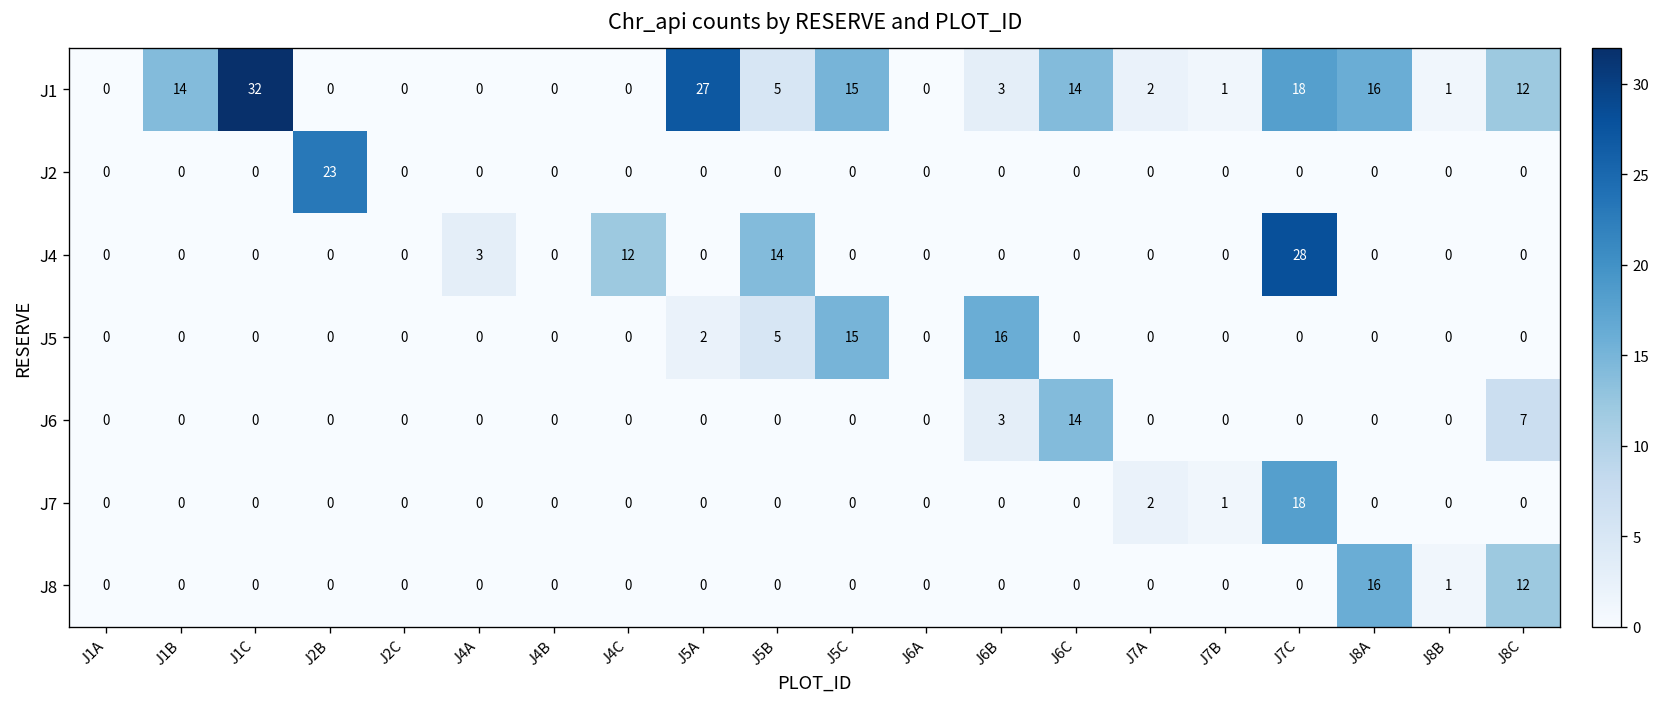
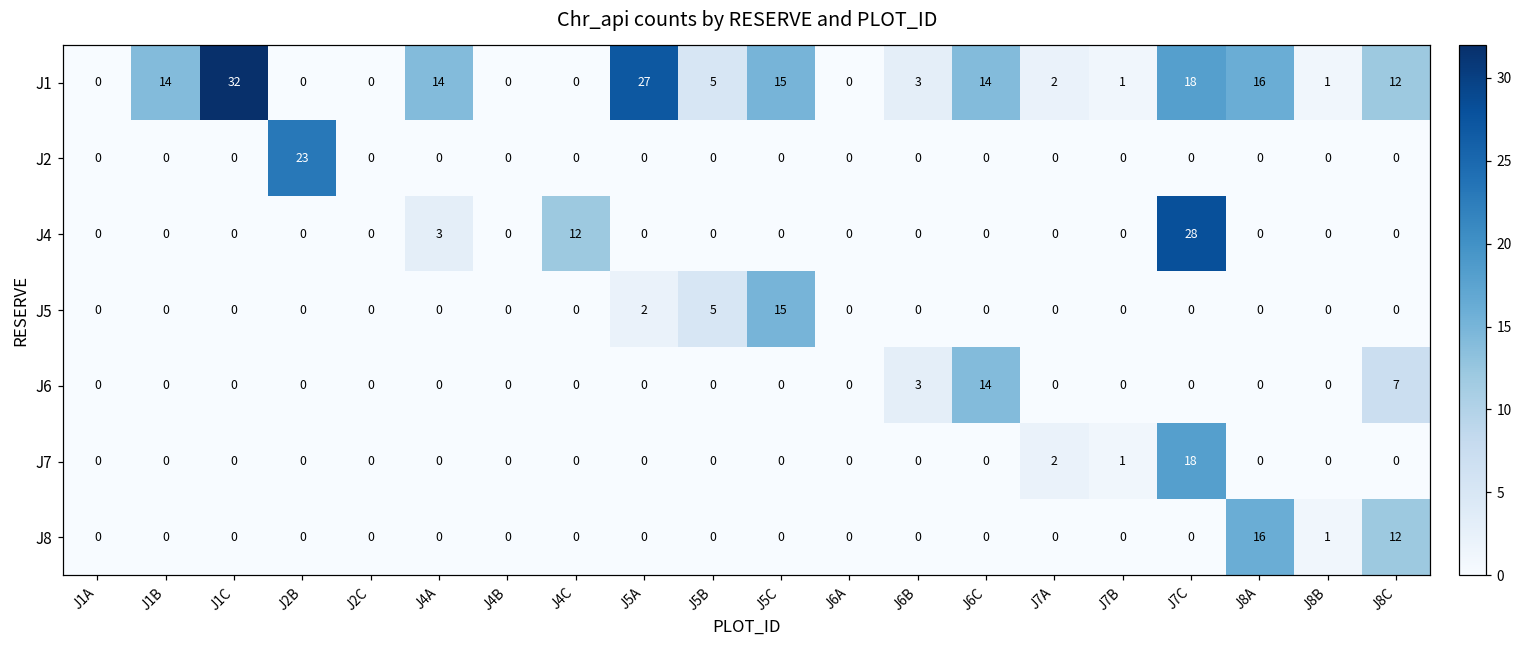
J1, J4A: 0 -> 14
J4, J5B: 14 -> 0
J5, J6B: 16 -> 0
